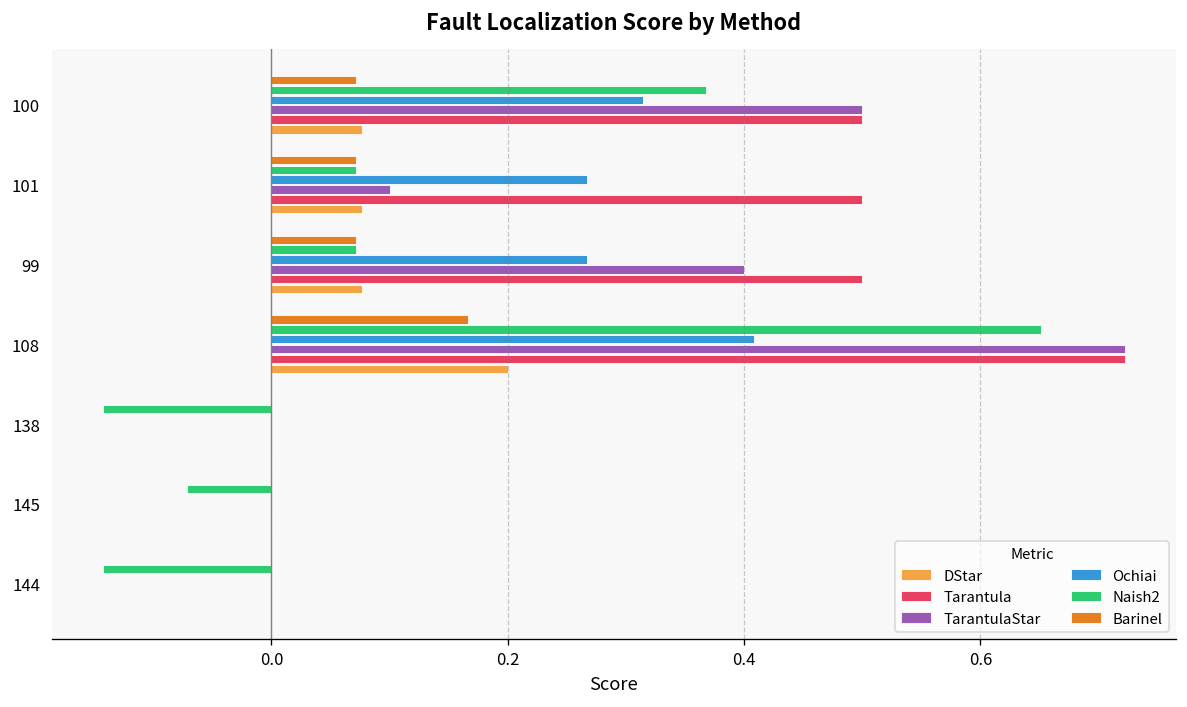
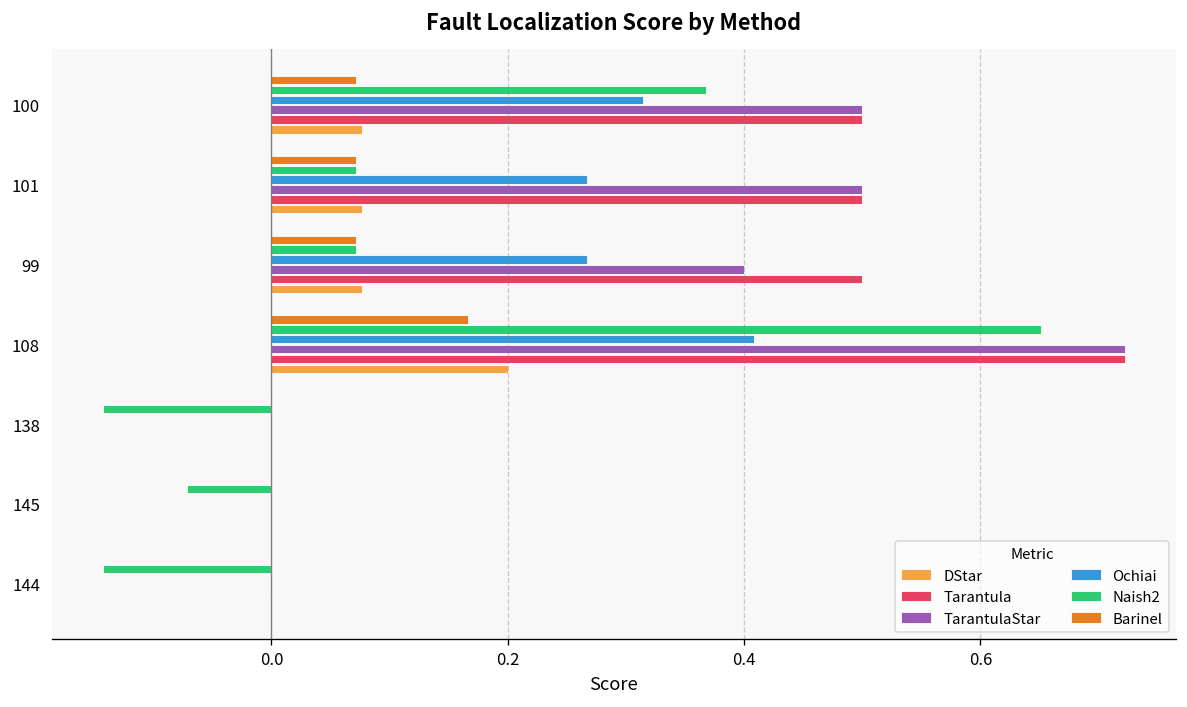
TarantulaStar, 101: 0.1 -> 0.5
